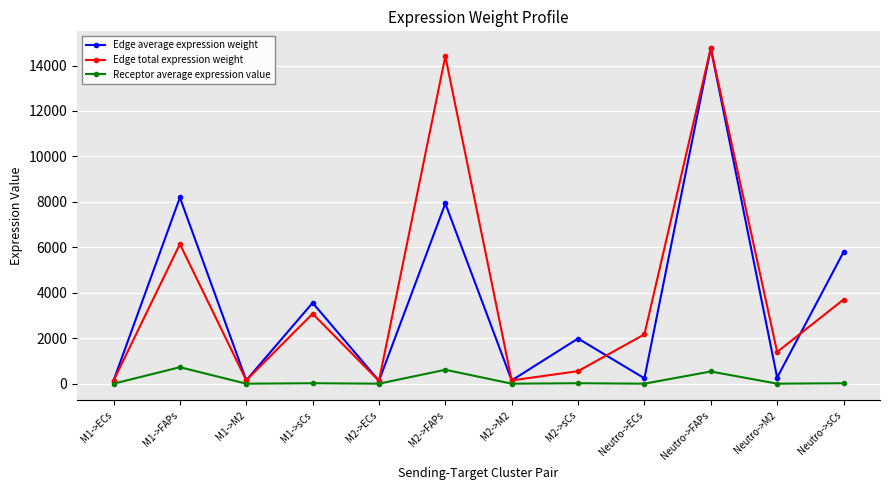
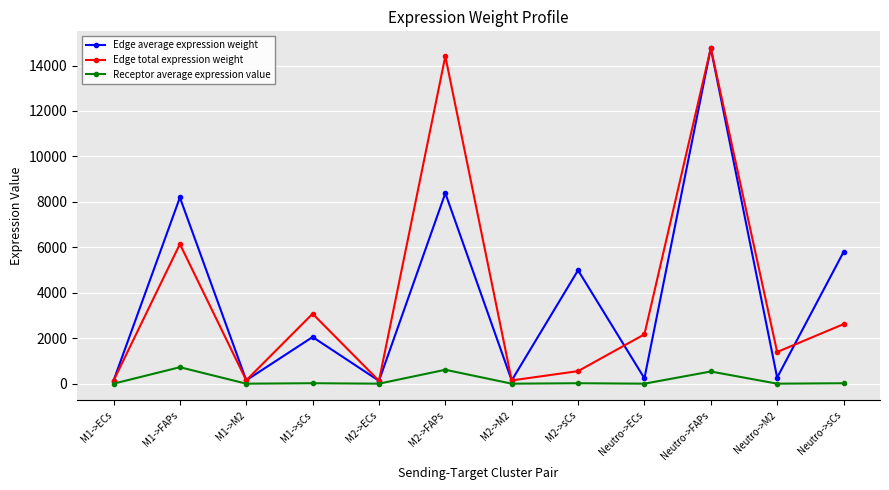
Edge average expression weight, M1->sCs: 3600 -> 2100
Edge average expression weight, M2->FAPs: 7900 -> 8400
Edge average expression weight, M2->sCs: 2000 -> 5000
Edge total expression weight, Neutro->sCs: 3700 -> 2600
